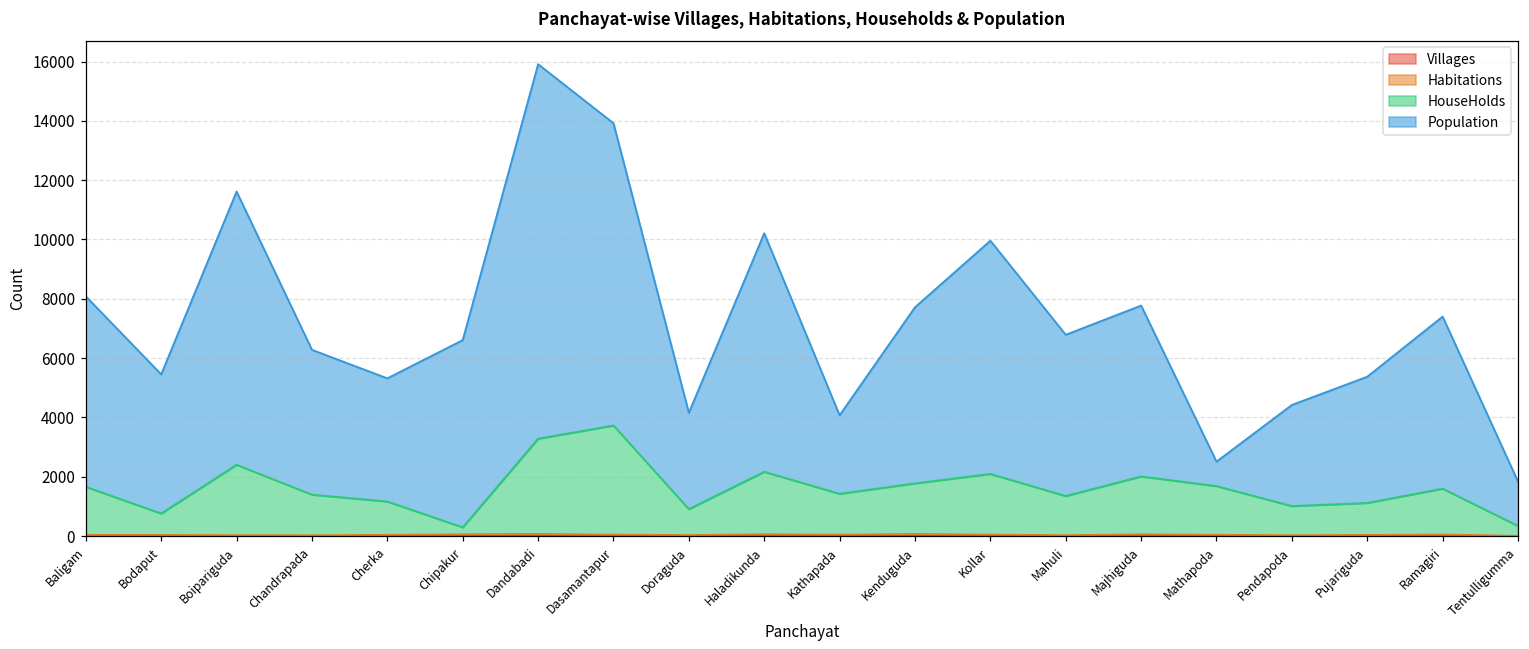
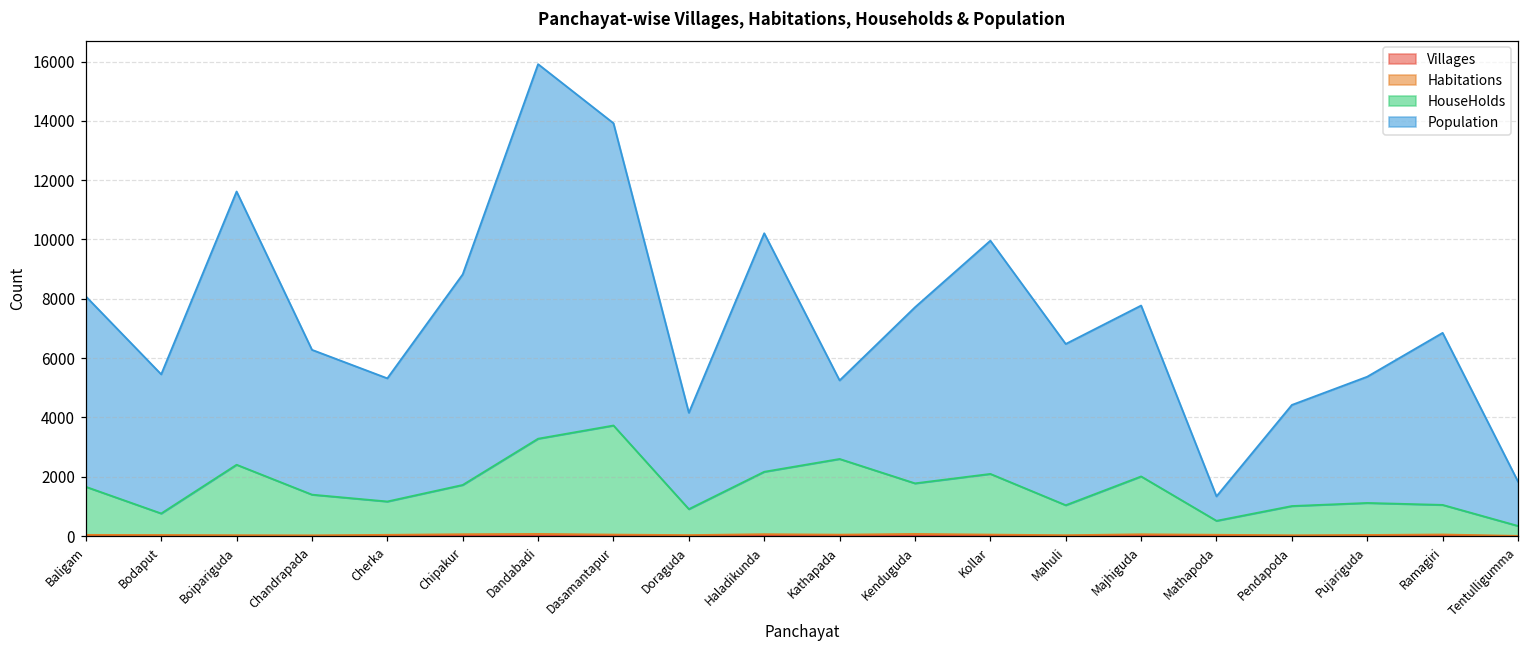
HouseHolds, Chipakur: 200 -> 1700
Population, Chipakur: 6300 -> 7100
HouseHolds, Kathapada: 1400 -> 2600
HouseHolds, Mahuli: 1300 -> 1000
HouseHolds, Mathapoda: 1600 -> 500
HouseHolds, Ramagiri: 1500 -> 1000
